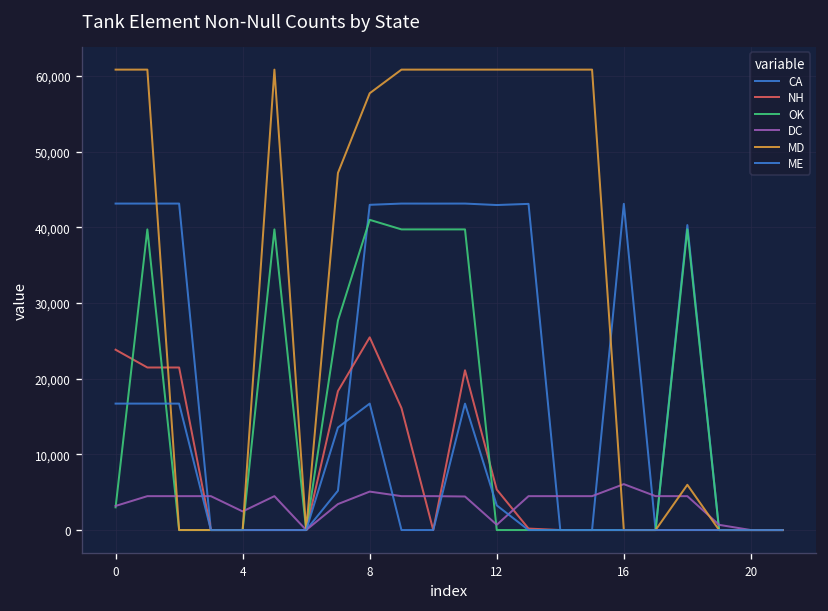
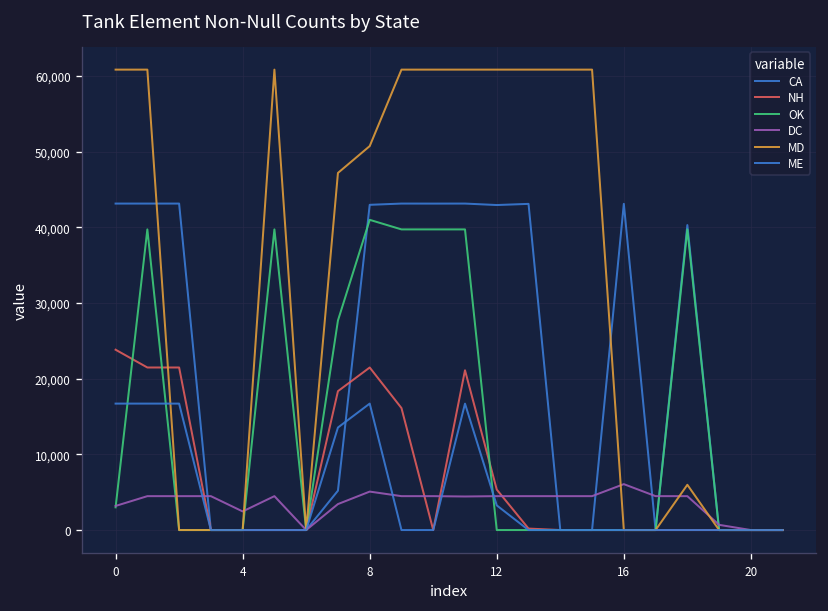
NH, 8: 25,000 -> 21,000
MD, 8: 58,000 -> 51,000
DC, 12: 1,000 -> 4,000
